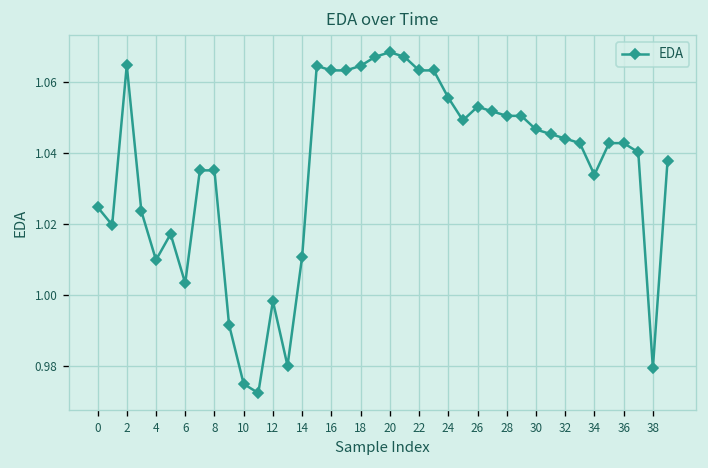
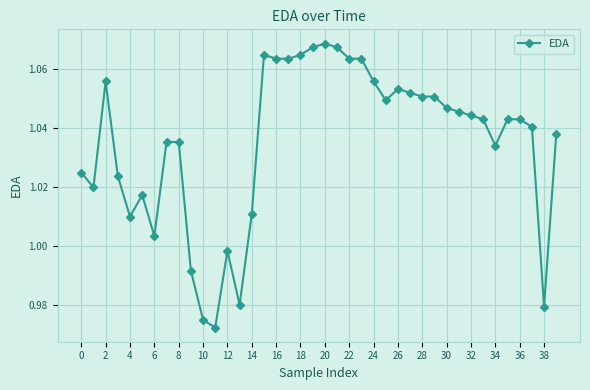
2: 1.065 -> 1.056
